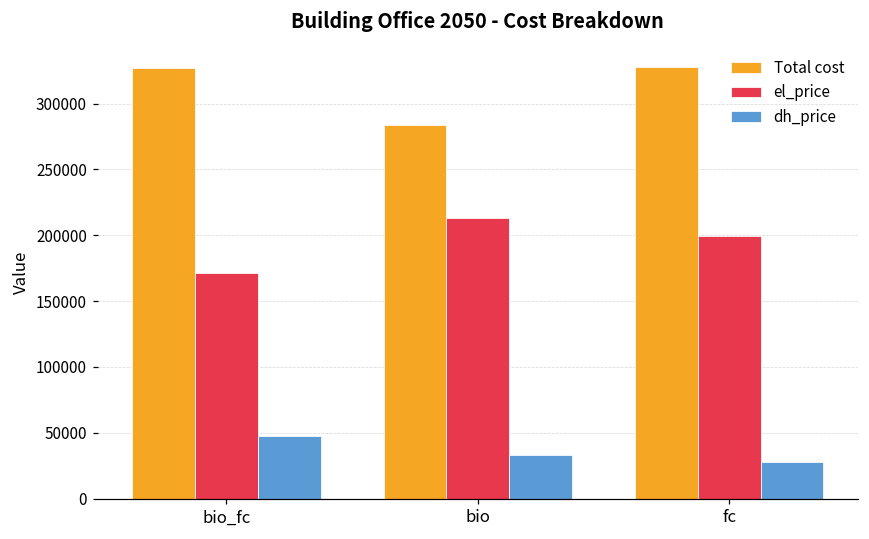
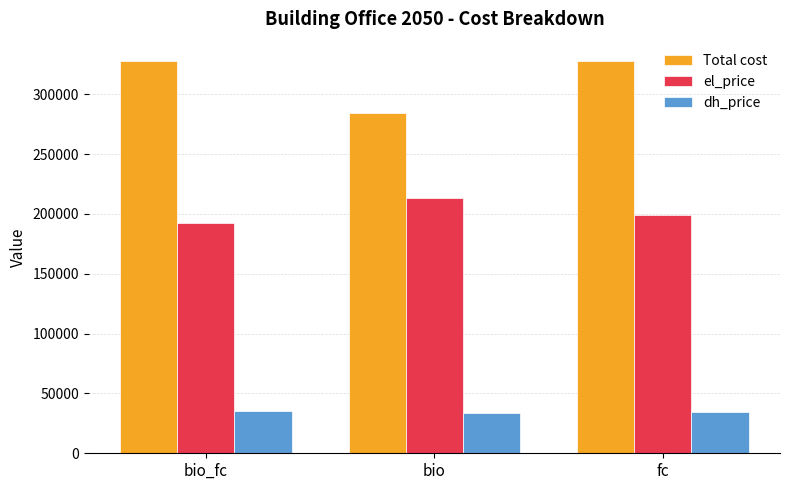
el_price, bio_fc: 171000 -> 192000
dh_price, bio_fc: 48000 -> 35000
dh_price, fc: 28000 -> 35000
